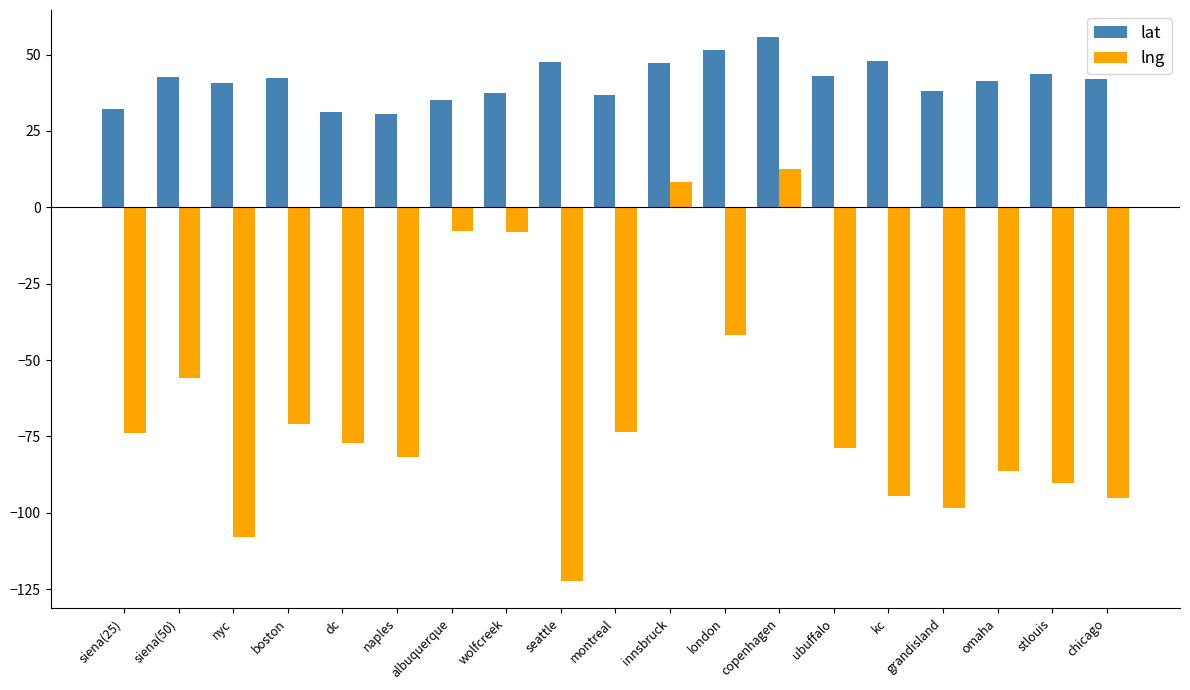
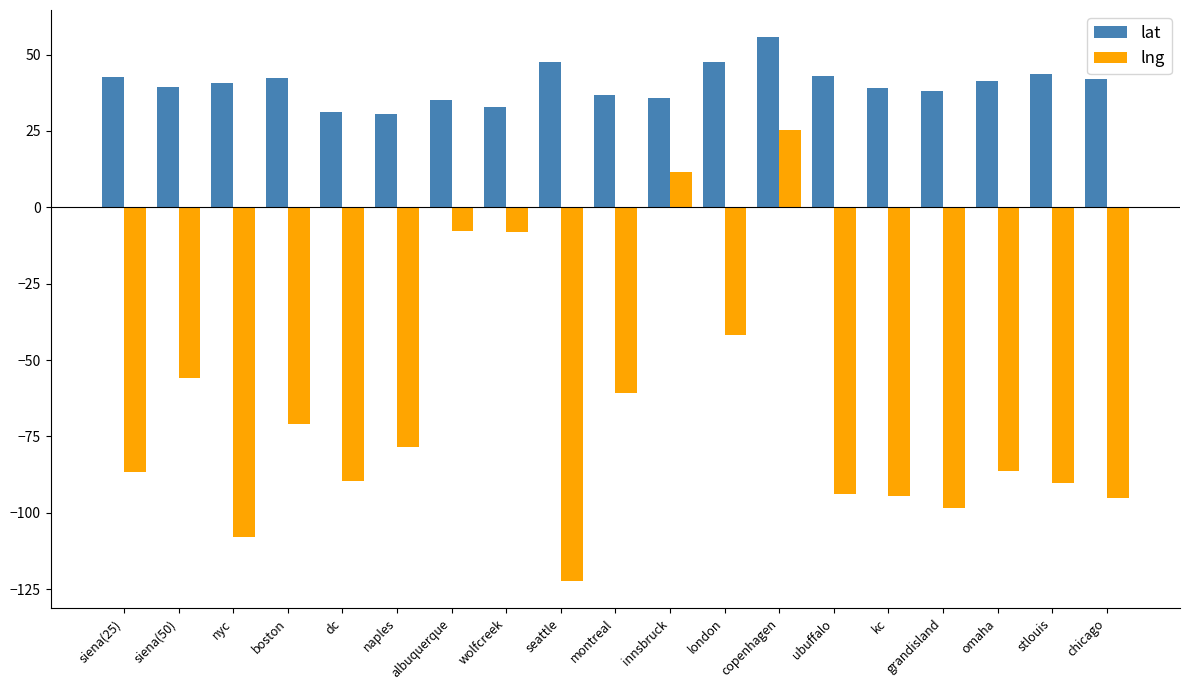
lat, siena(25): 32 -> 43
lng, siena(25): -74 -> -87
lat, siena(50): 43 -> 39
lng, dc: -77 -> -90
lng, naples: -82 -> -79
lat, wolfcreek: 37 -> 33
lng, montreal: -74 -> -61
lat, innsbruck: 47 -> 36
lng, innsbruck: 8 -> 11
lat, london: 52 -> 47
lng, copenhagen: 13 -> 25
lng, ubuffalo: -79 -> -94
lat, kc: 48 -> 39
